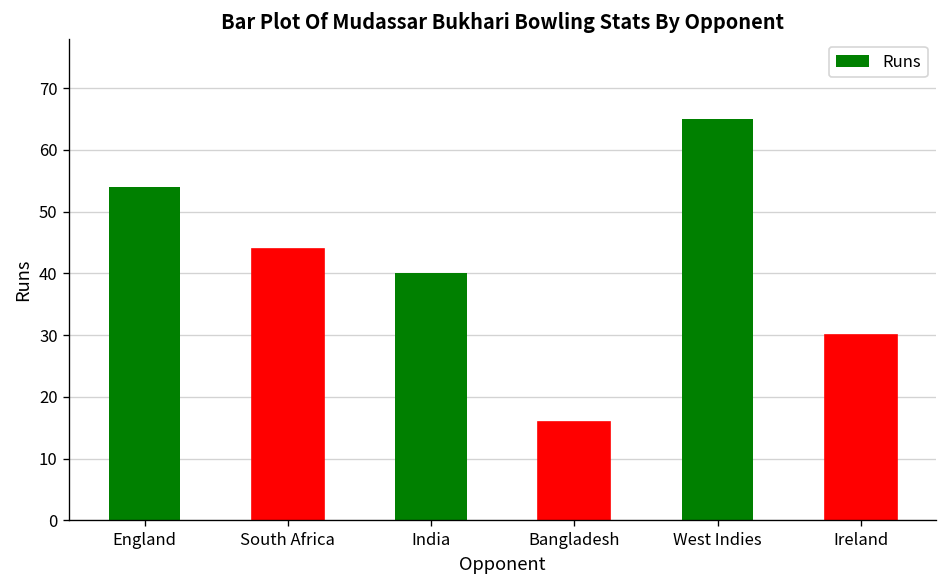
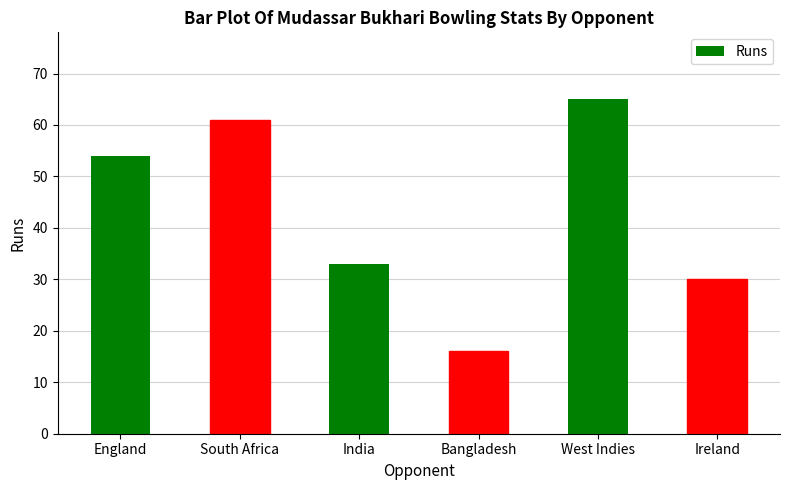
South Africa: 44 -> 61
India: 40 -> 33
